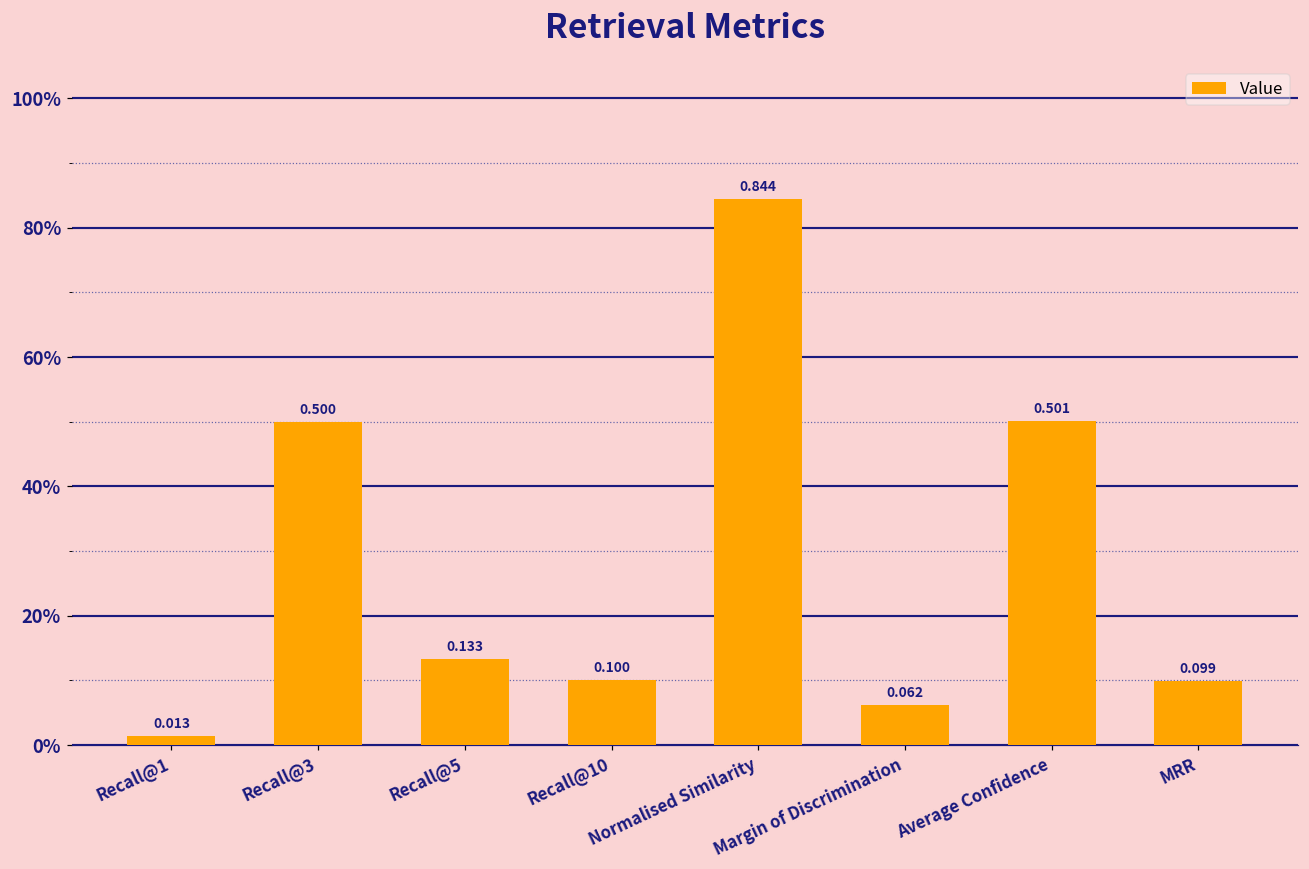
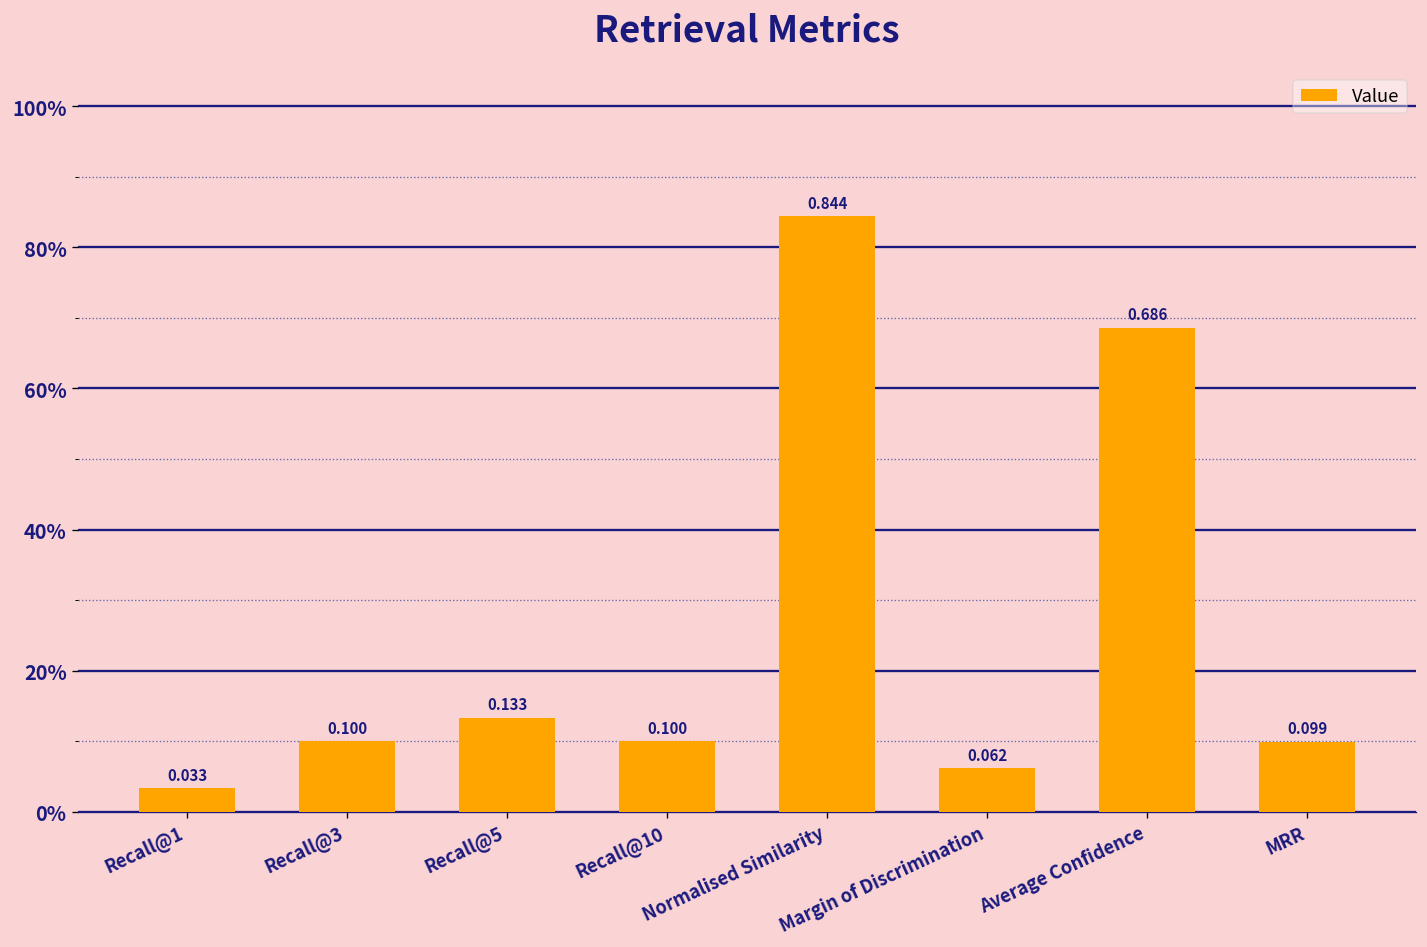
Recall@1: 0.013 -> 0.033
Recall@3: 0.500 -> 0.100
Average Confidence: 0.501 -> 0.686
